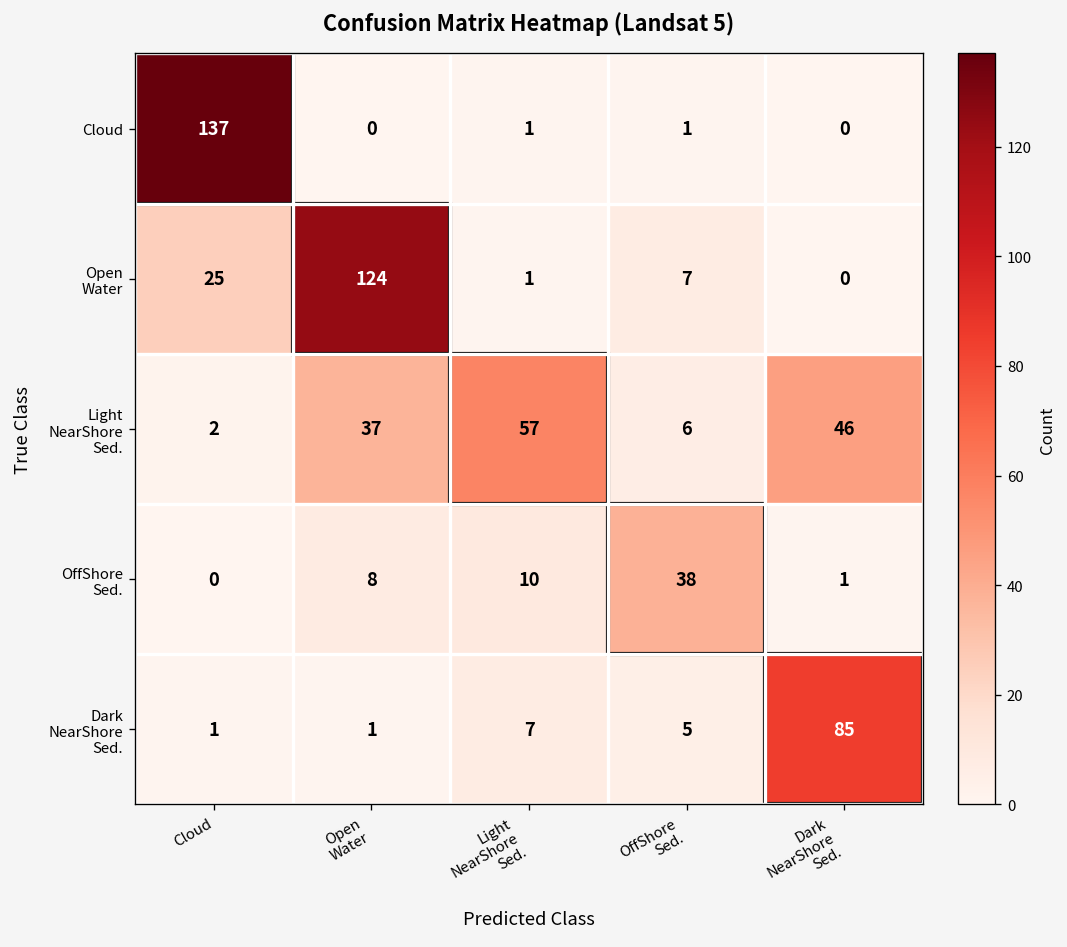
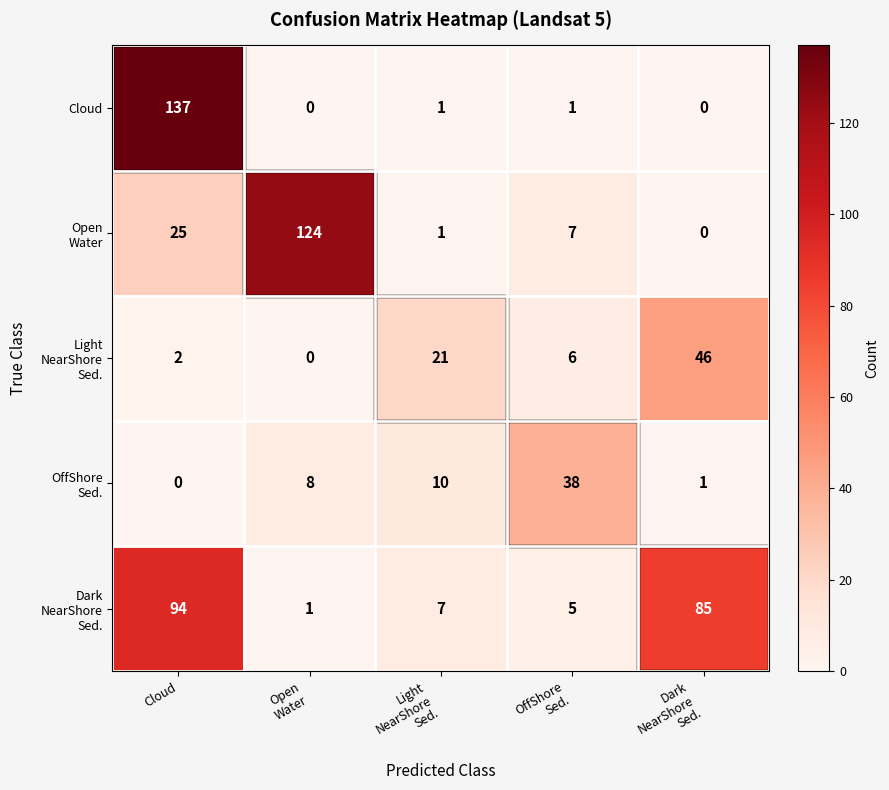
Light NearShore Sed., Open Water: 37 -> 0
Light NearShore Sed., Light NearShore Sed.: 57 -> 21
Dark NearShore Sed., Cloud: 1 -> 94
